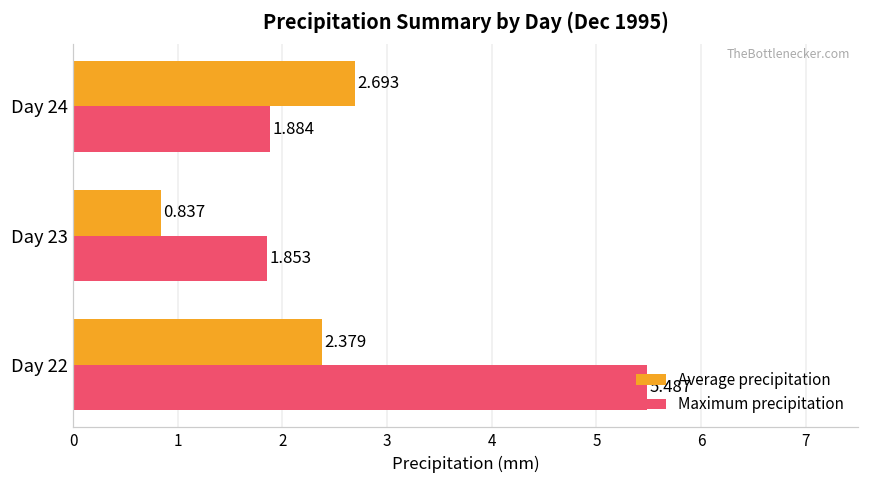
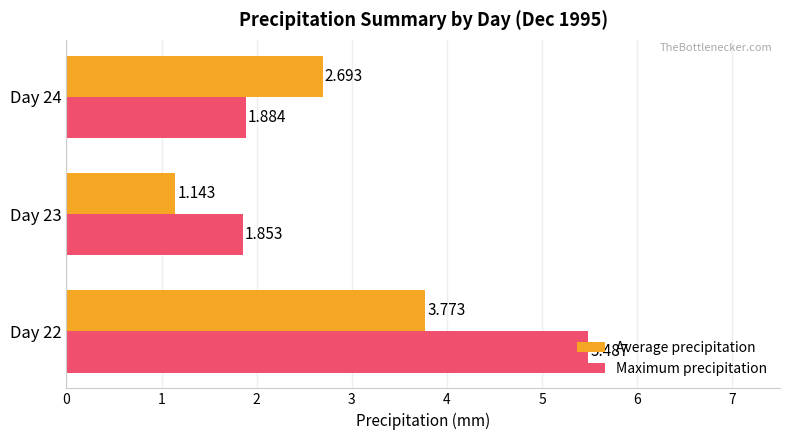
Average precipitation, Day 23: 0.837 -> 1.143
Average precipitation, Day 22: 2.379 -> 3.773
